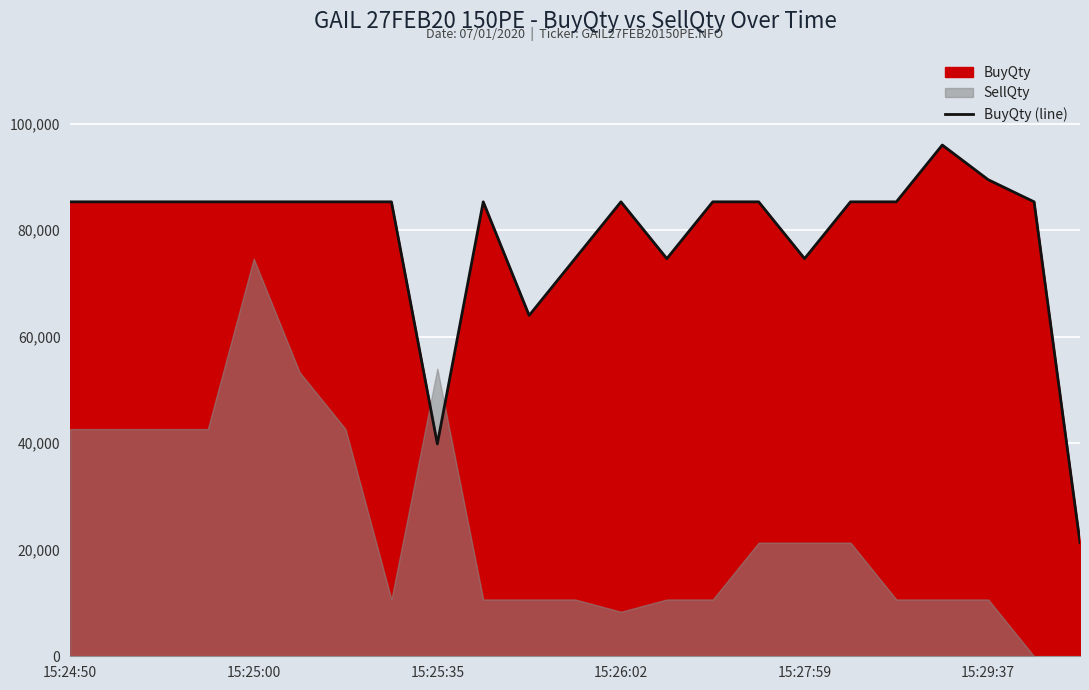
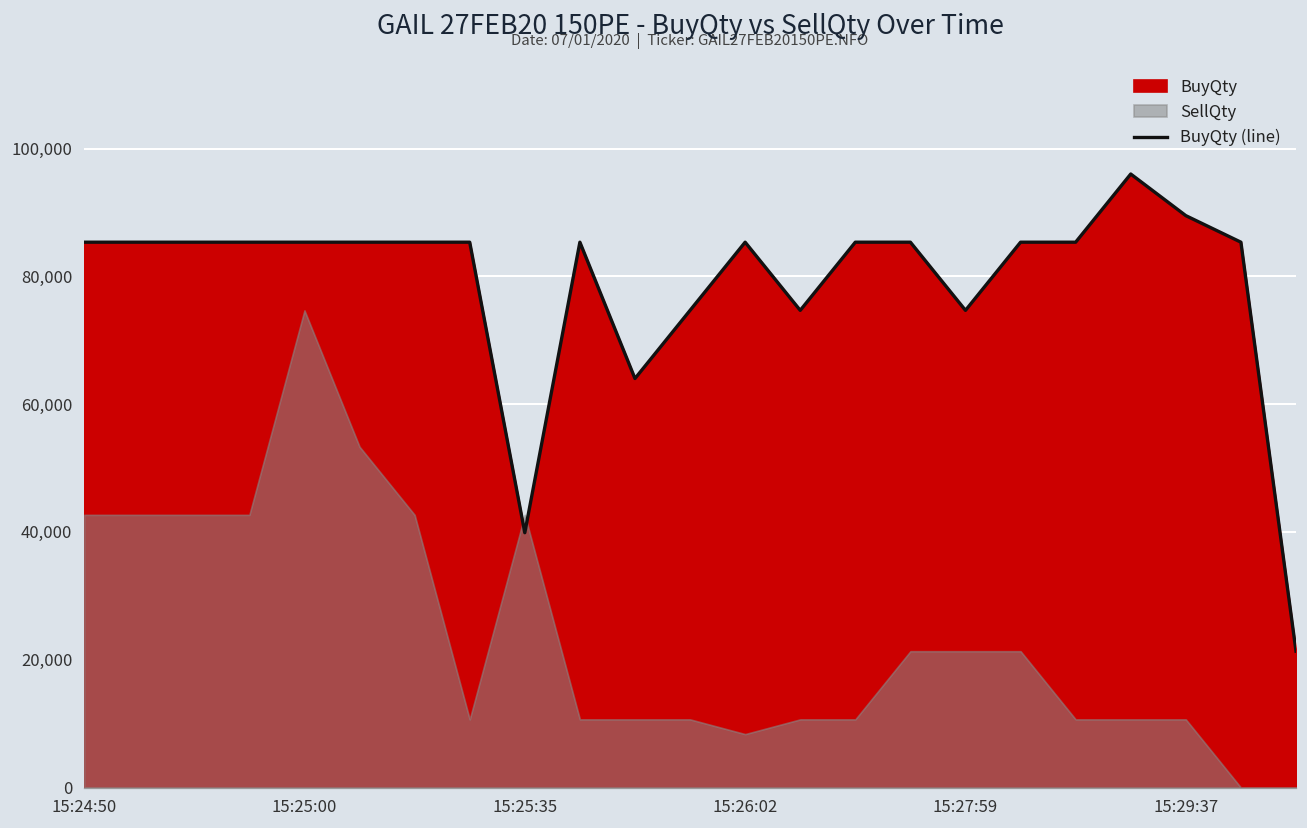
SellQty, 15:25:35: 54,000 -> 43,000
